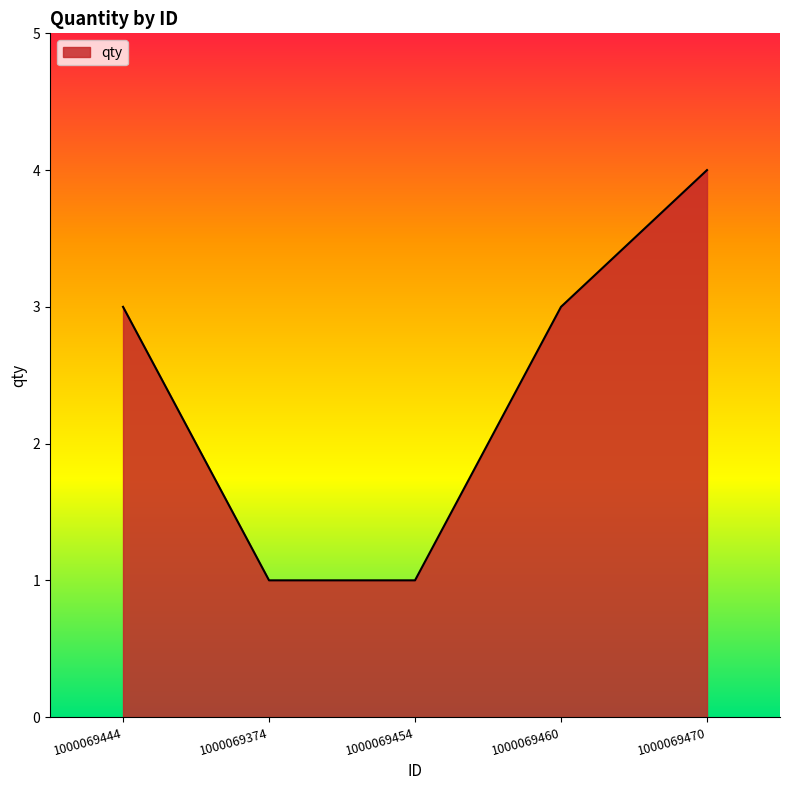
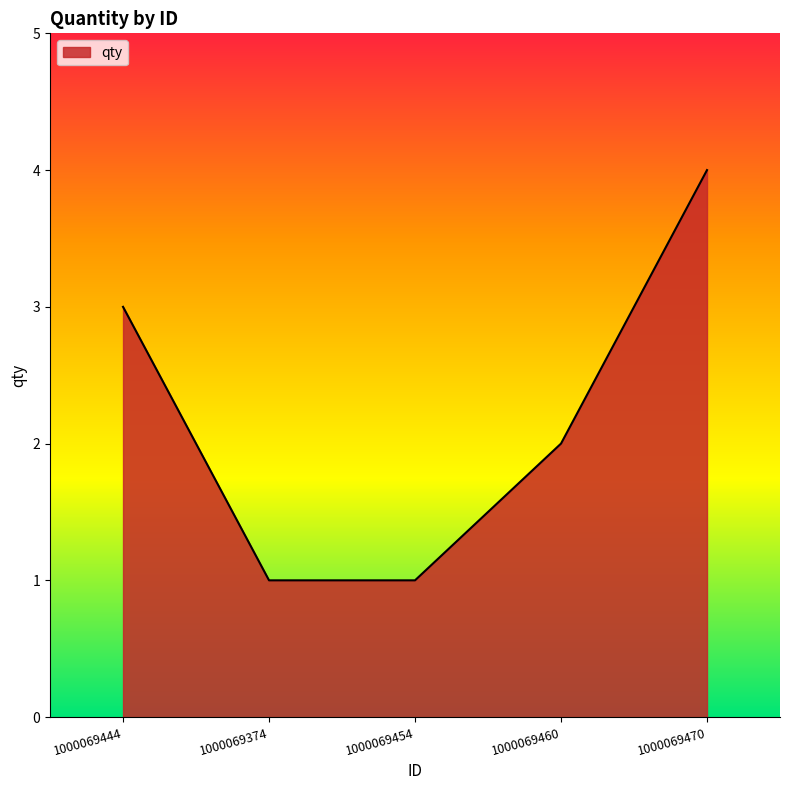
1000069460: 3 -> 2
